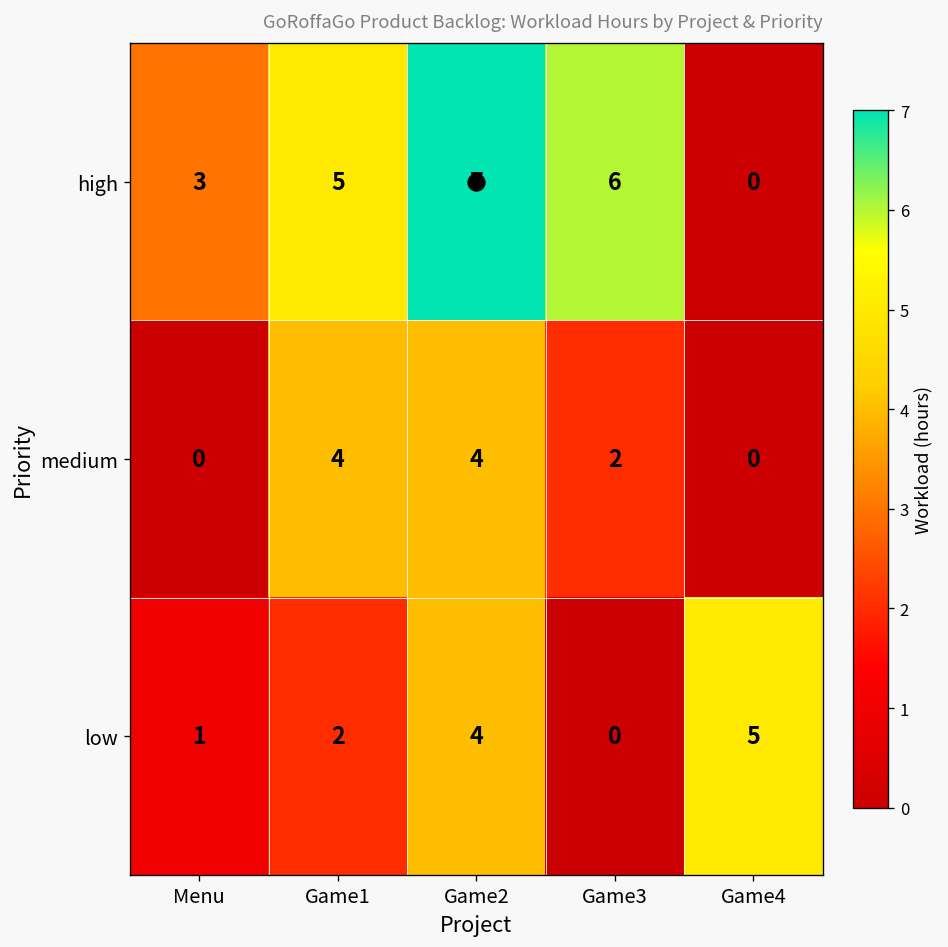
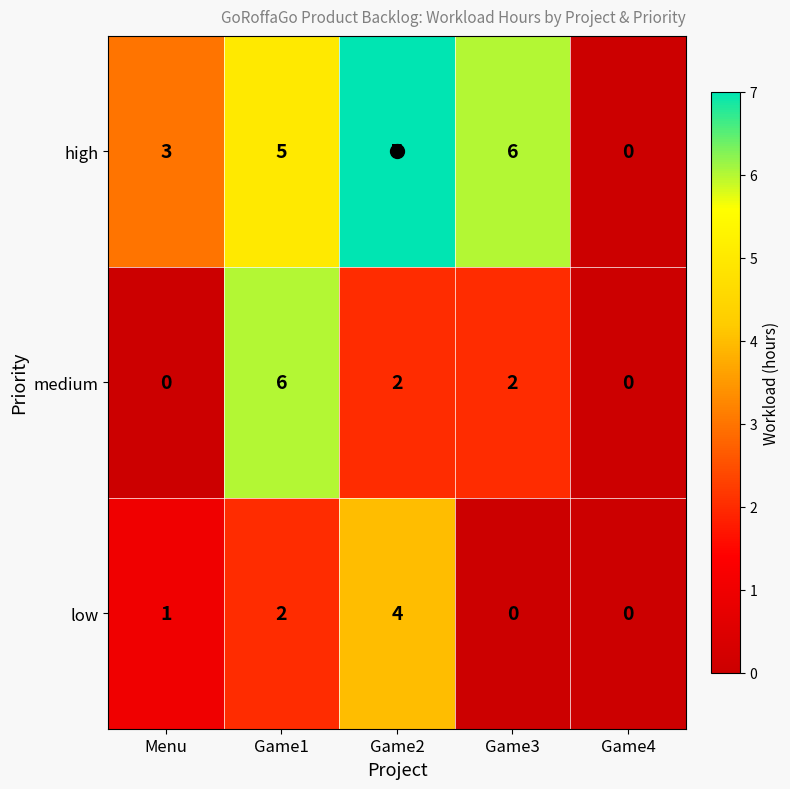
medium, Game1: 4 -> 6
medium, Game2: 4 -> 2
low, Game4: 5 -> 0
